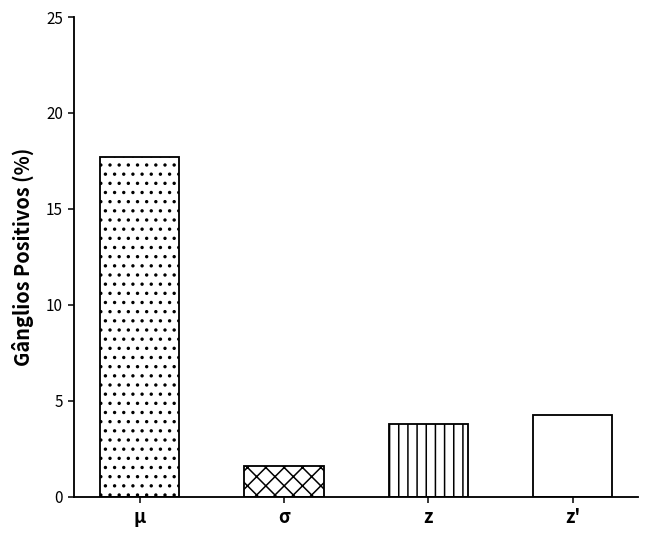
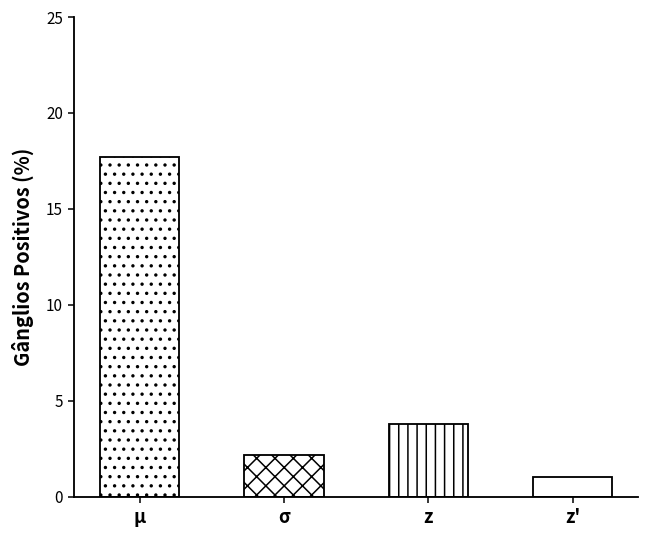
σ: 1.6 -> 2.2
z': 4.3 -> 1.0
